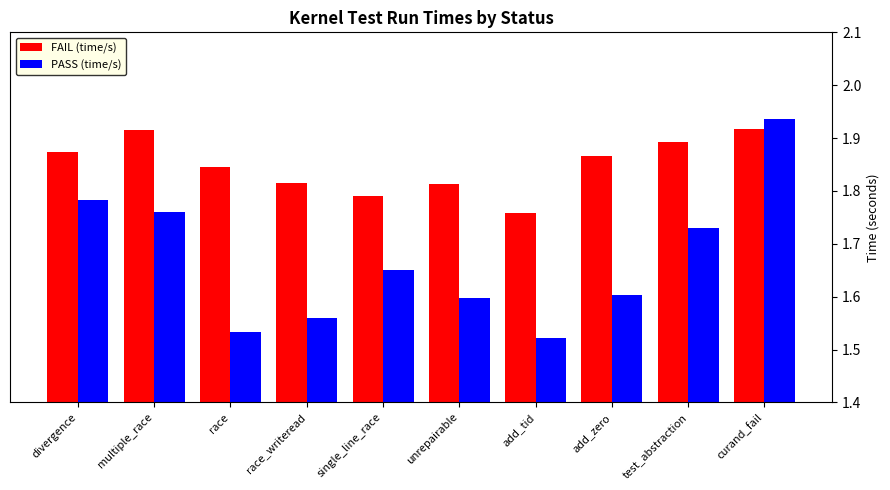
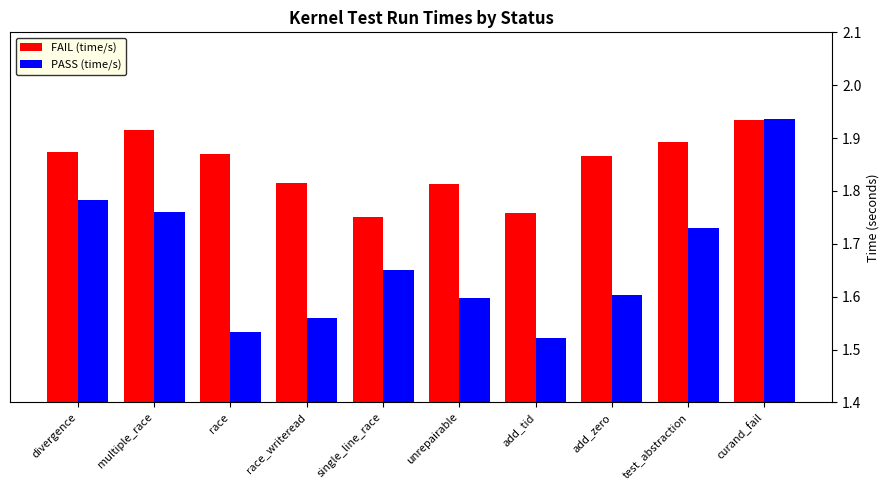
FAIL (time/s), race: 1.85 -> 1.87
FAIL (time/s), single_line_race: 1.79 -> 1.75
FAIL (time/s), curand_fail: 1.92 -> 1.94
